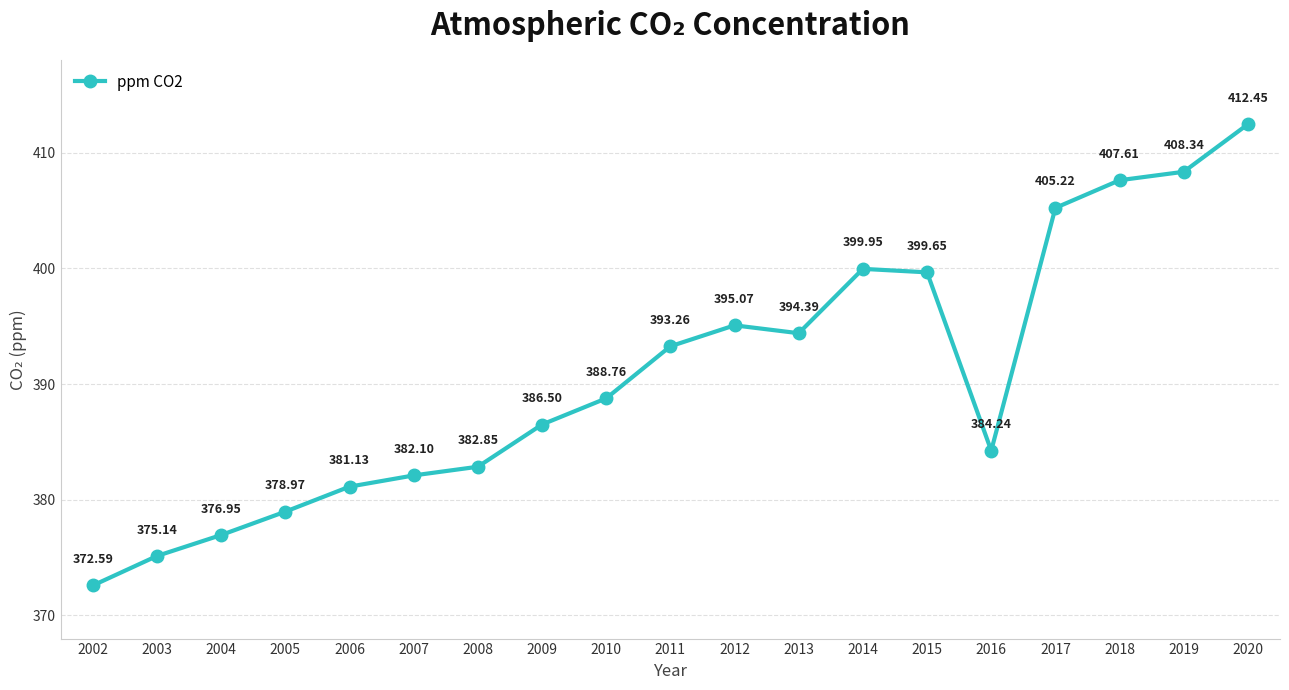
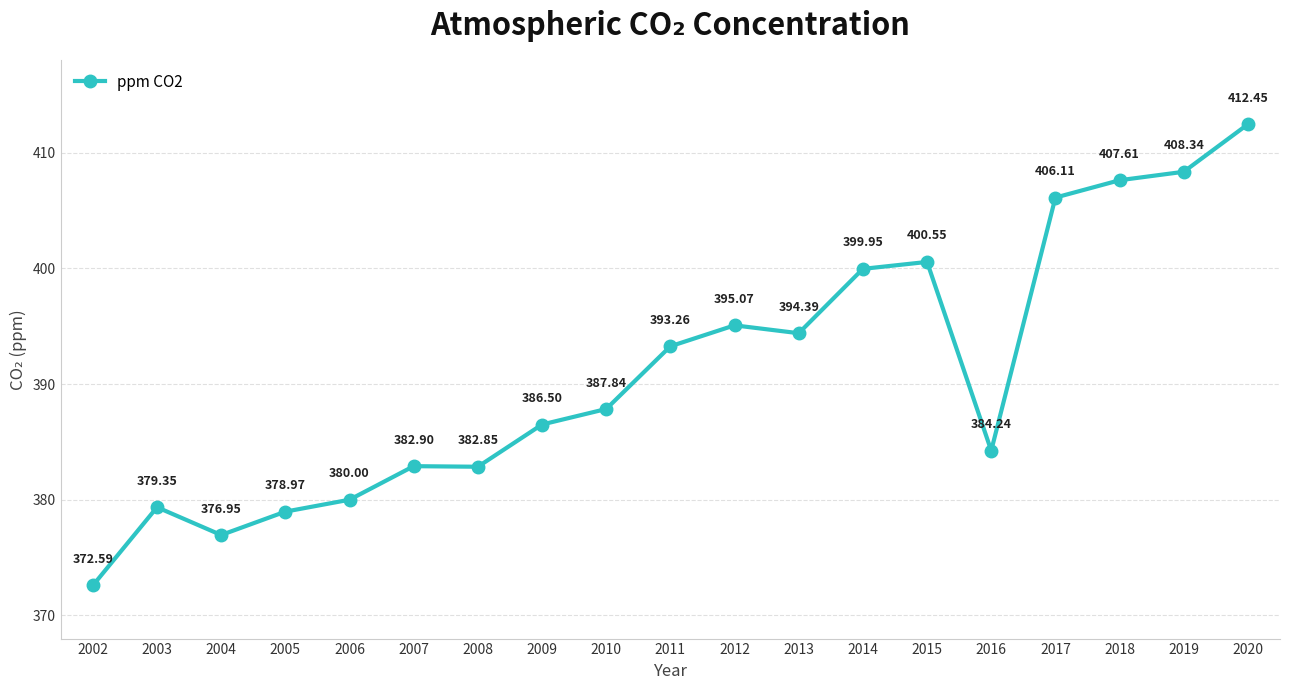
2003: 375.14 -> 379.35
2006: 381.13 -> 380.00
2007: 382.10 -> 382.90
2010: 388.76 -> 387.84
2015: 399.65 -> 400.55
2017: 405.22 -> 406.11
